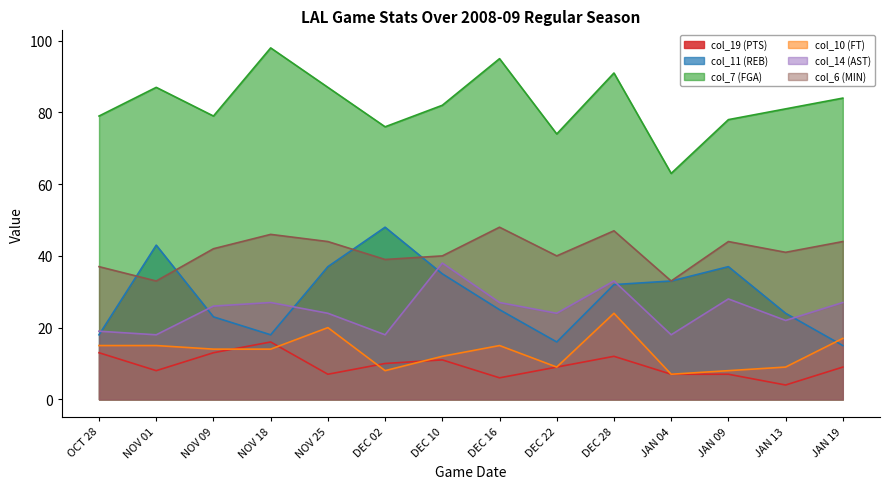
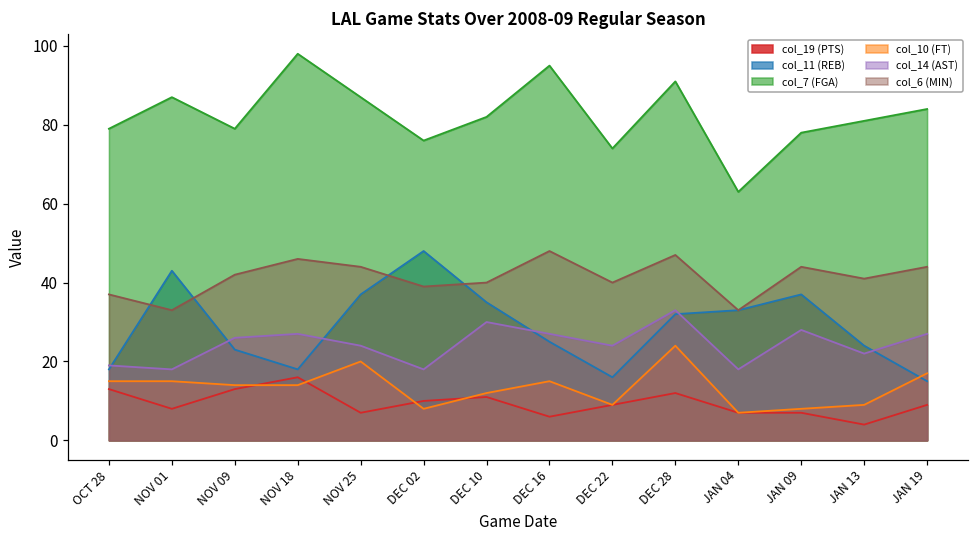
col_14 (AST), DEC 10: 38 -> 30
